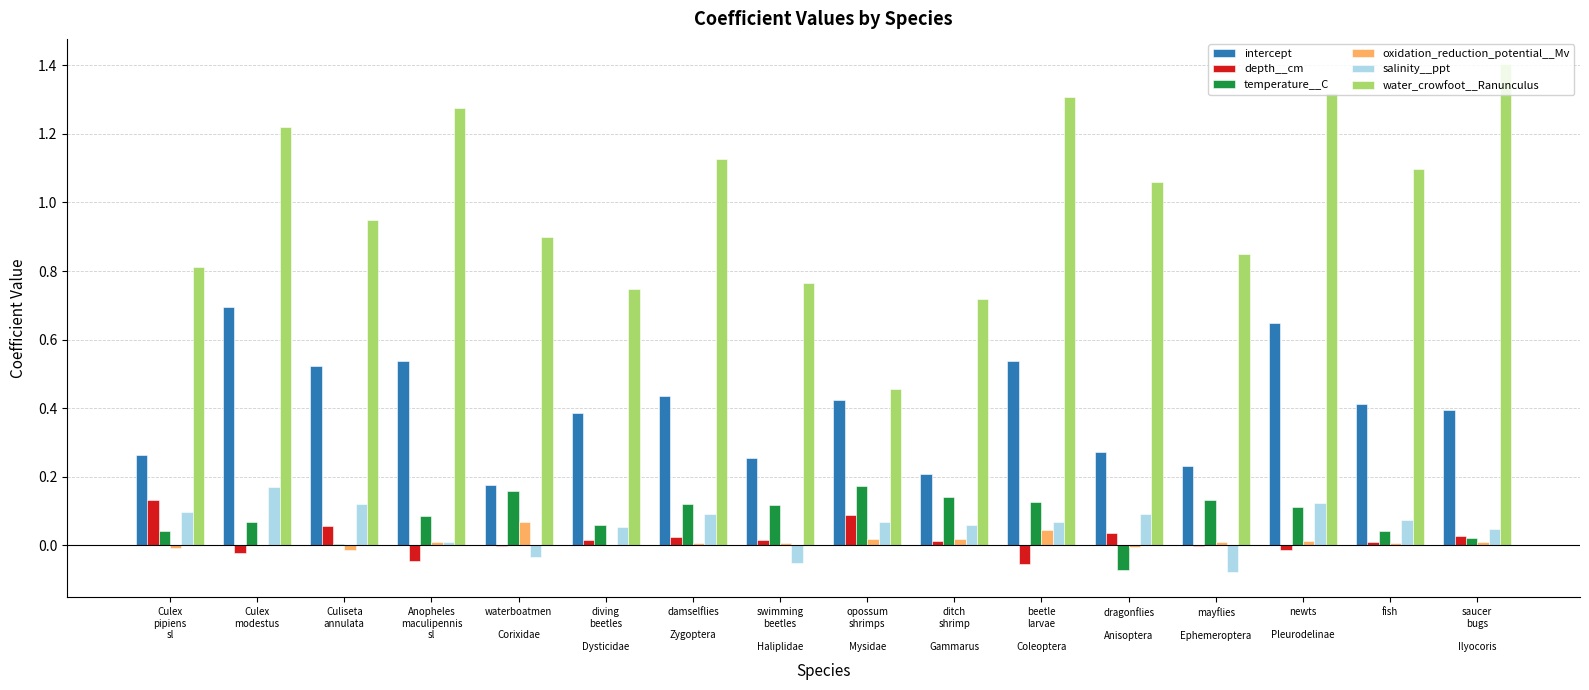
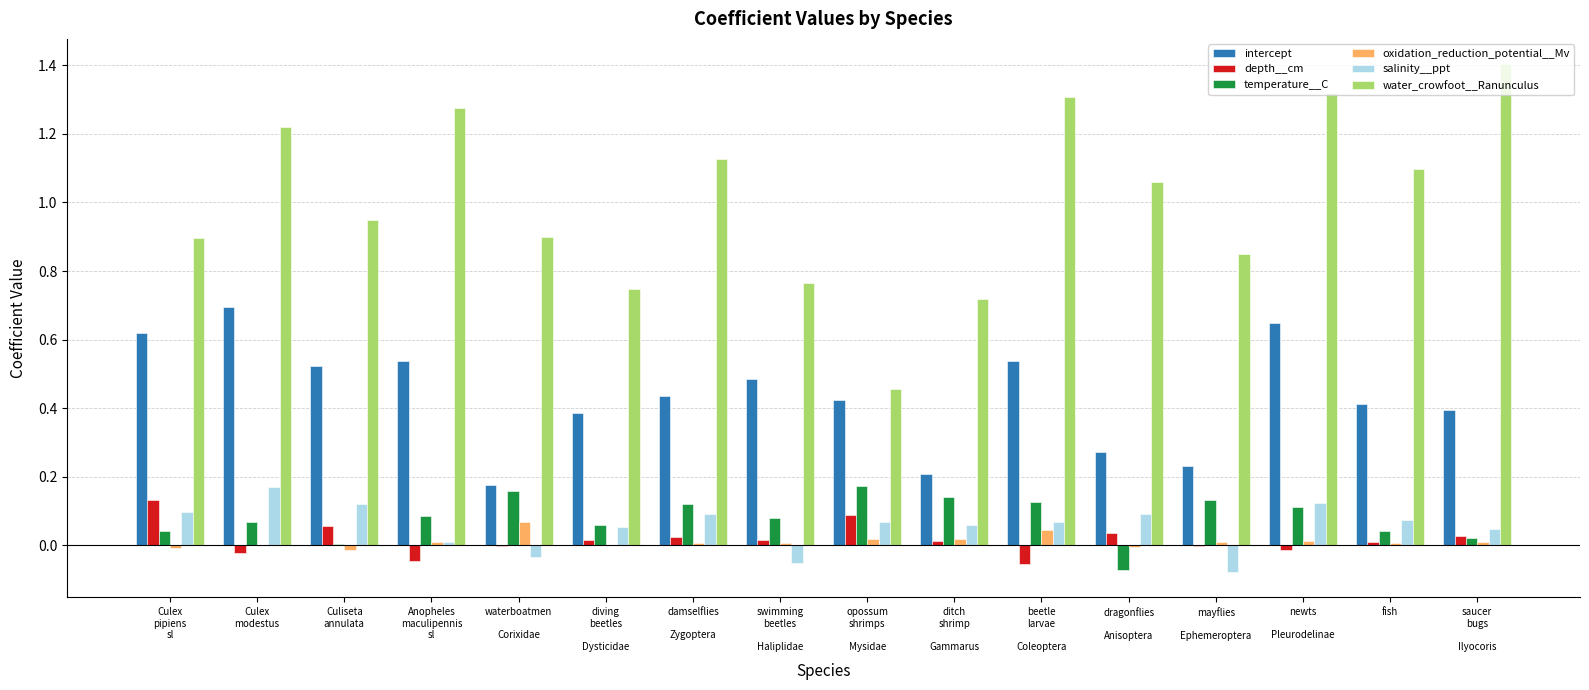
intercept, Culex pipiens sl: 0.26 -> 0.62
water_crowfoot__Ranunculus, Culex pipiens sl: 0.81 -> 0.90
intercept, swimming beetles Haliplidae: 0.26 -> 0.49
temperature__C, swimming beetles Haliplidae: 0.12 -> 0.08
